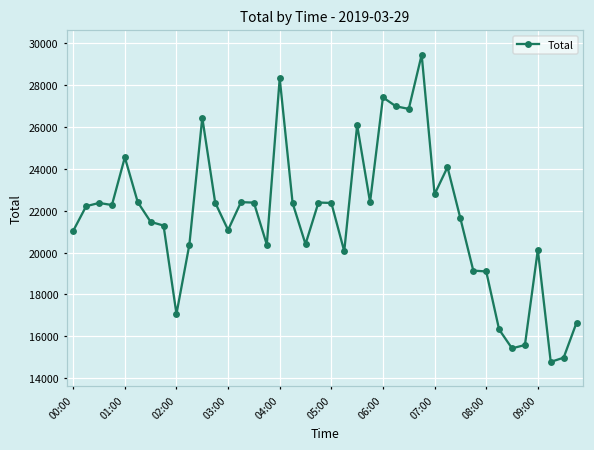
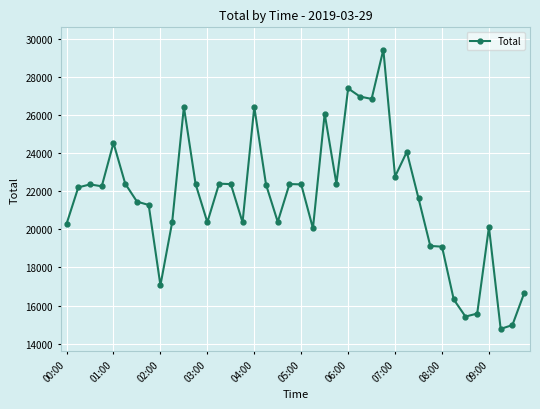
00:00: 21000 -> 20300
03:00: 21100 -> 20400
04:00: 28300 -> 26400
